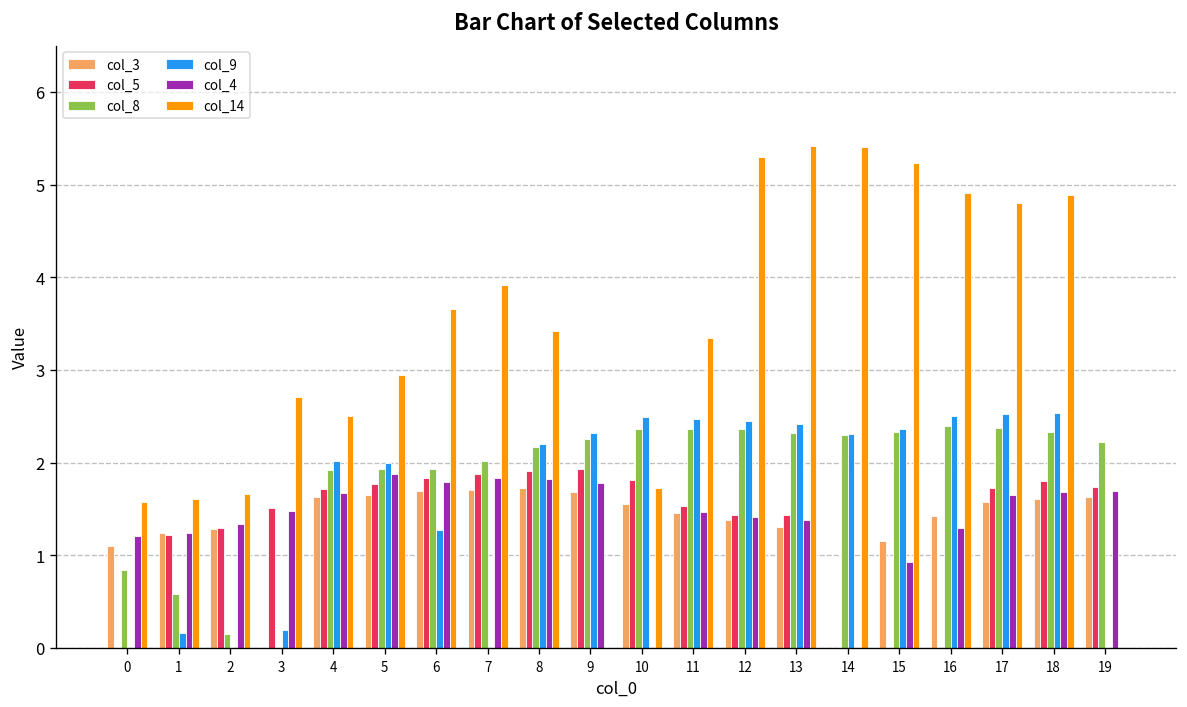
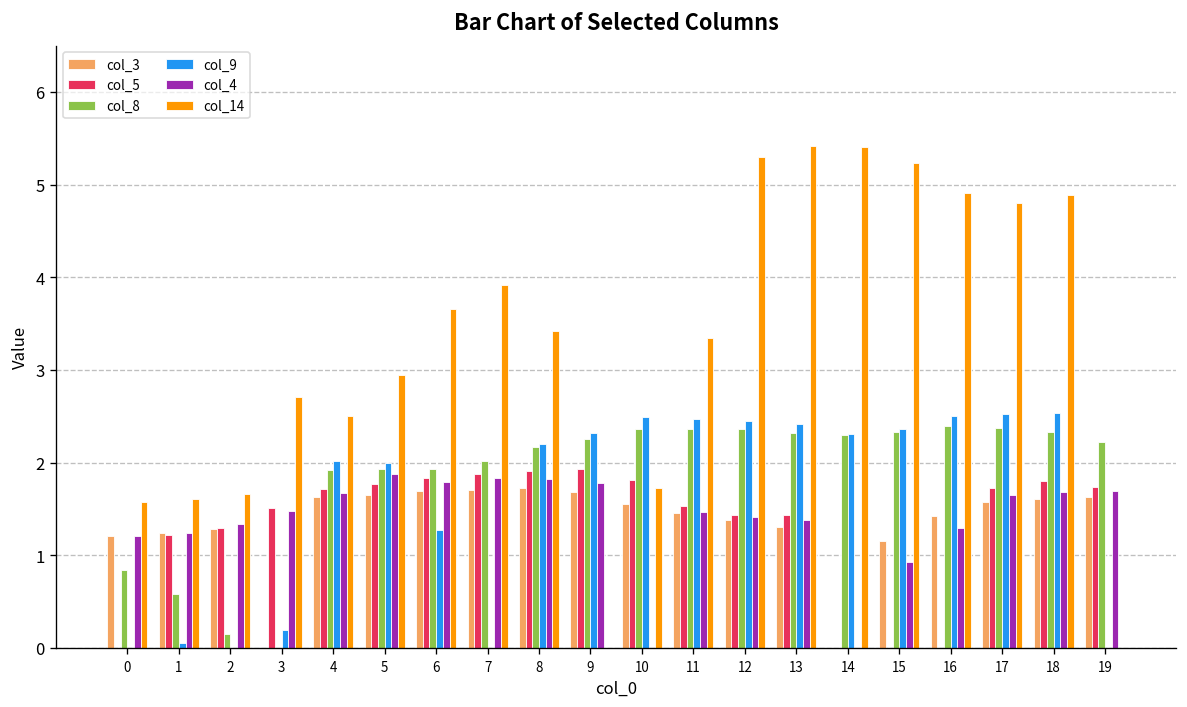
col_3, 0: 1.1 -> 1.2
col_9, 1: 0.2 -> 0.1
